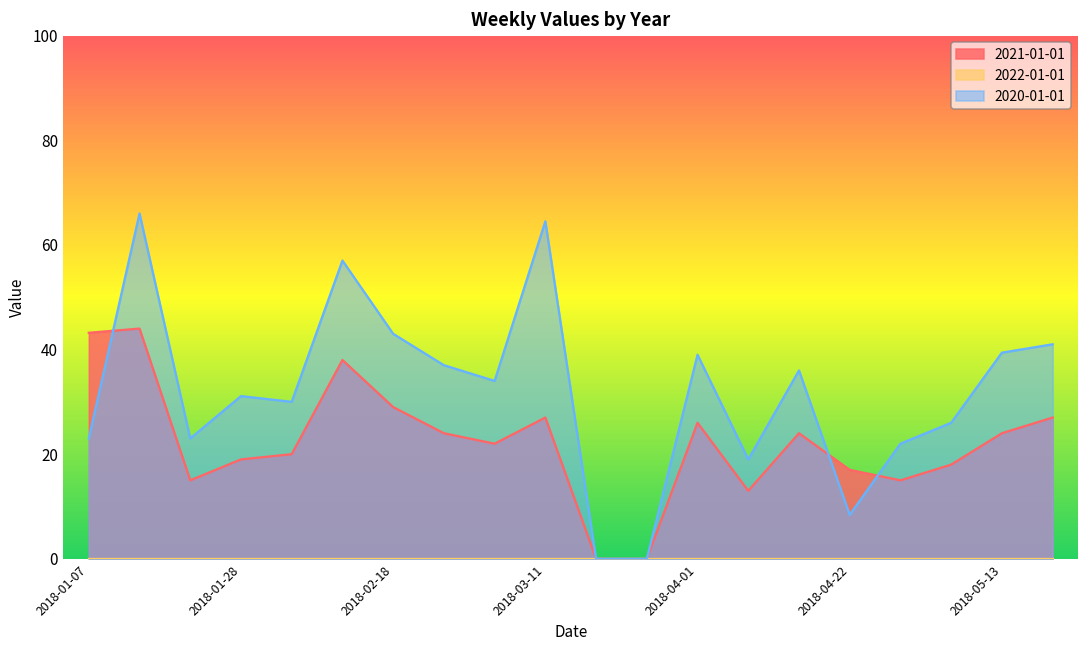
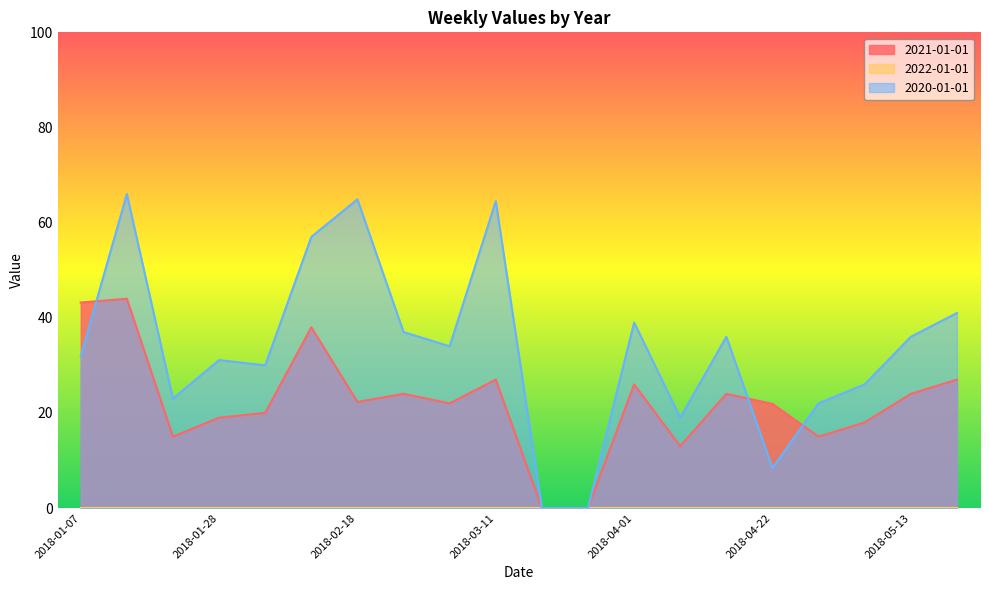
2020-01-01, 2018-01-07: 23 -> 32
2021-01-01, 2018-02-18: 29 -> 22
2020-01-01, 2018-02-18: 43 -> 65
2021-01-01, 2018-04-22: 17 -> 22
2020-01-01, 2018-05-13: 39 -> 36
